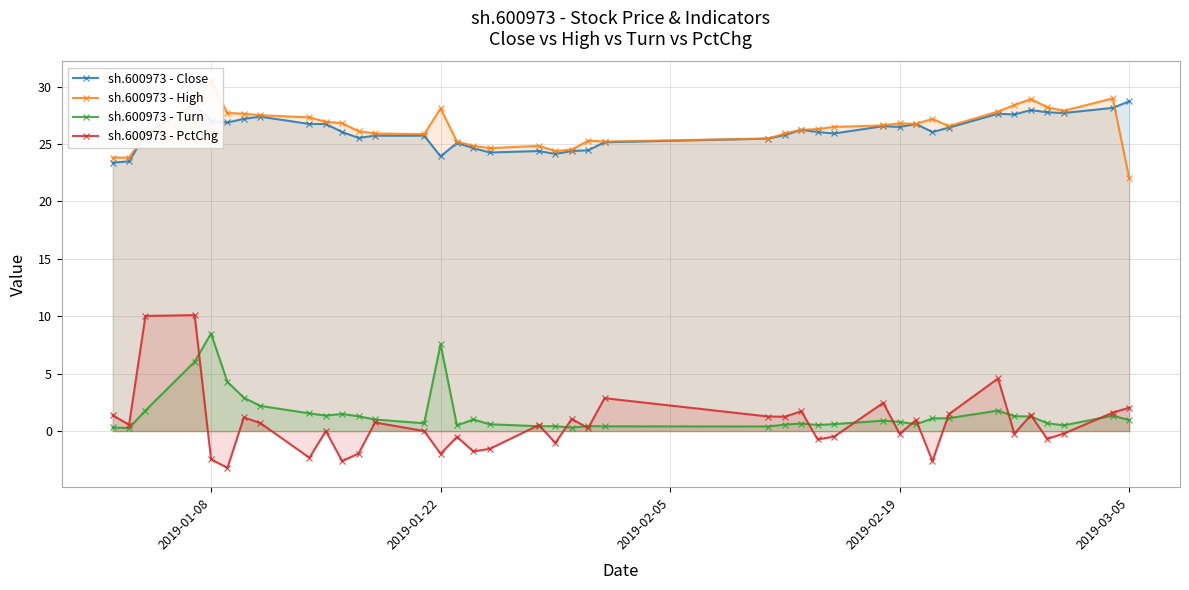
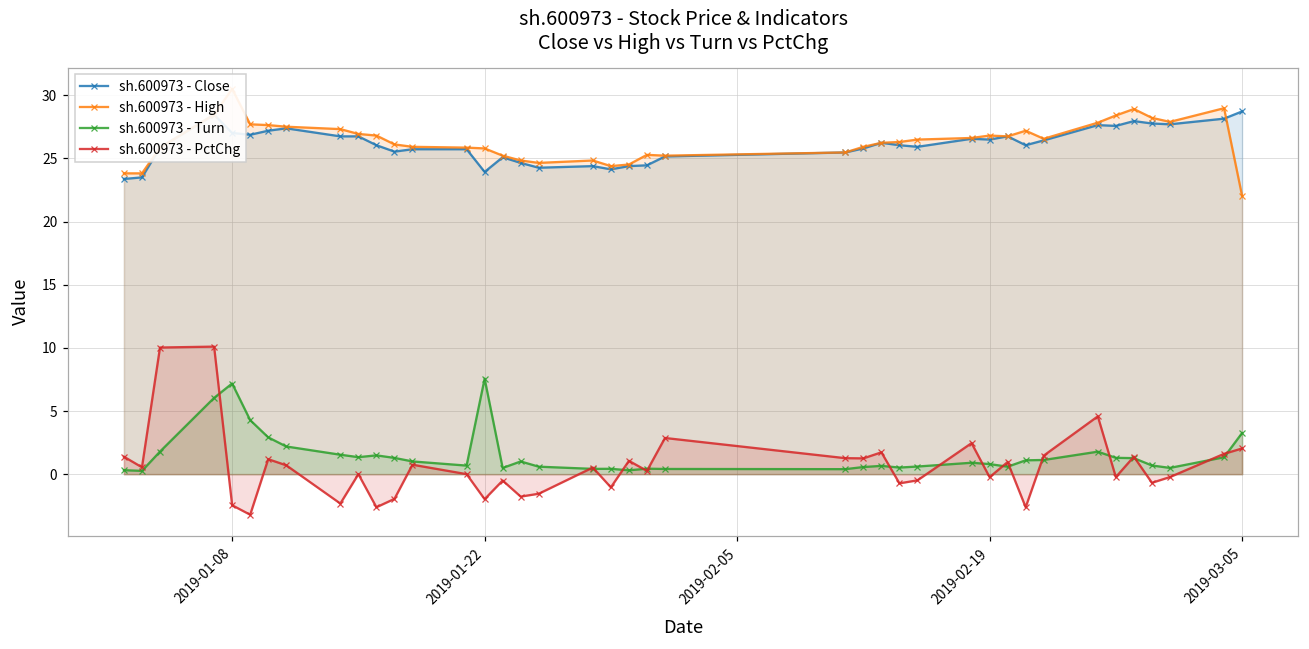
sh.600973 - Turn, 2019-01-08: 8.5 -> 7.2
sh.600973 - High, 2019-01-22: 28.1 -> 25.8
sh.600973 - Turn, 2019-03-05: 1.0 -> 3.3
